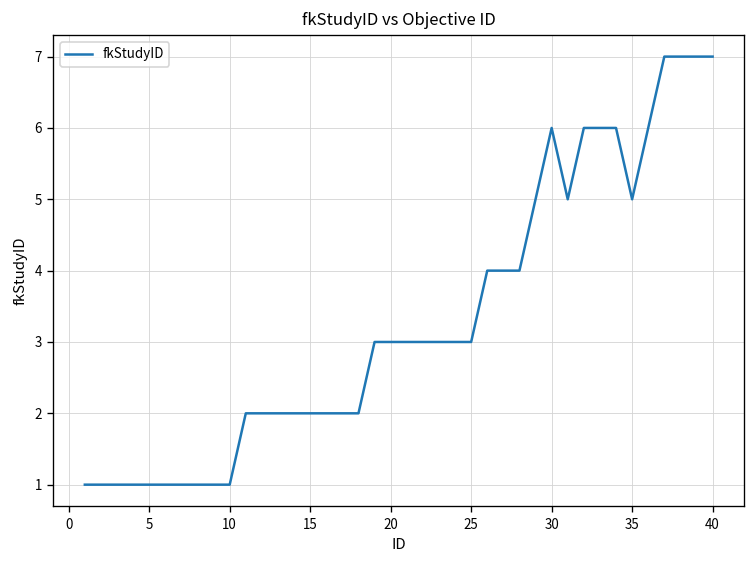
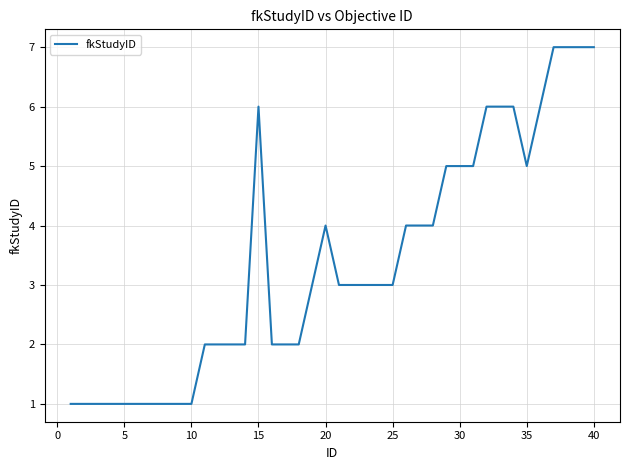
15: 2 -> 6
20: 3 -> 4
30: 6 -> 5
